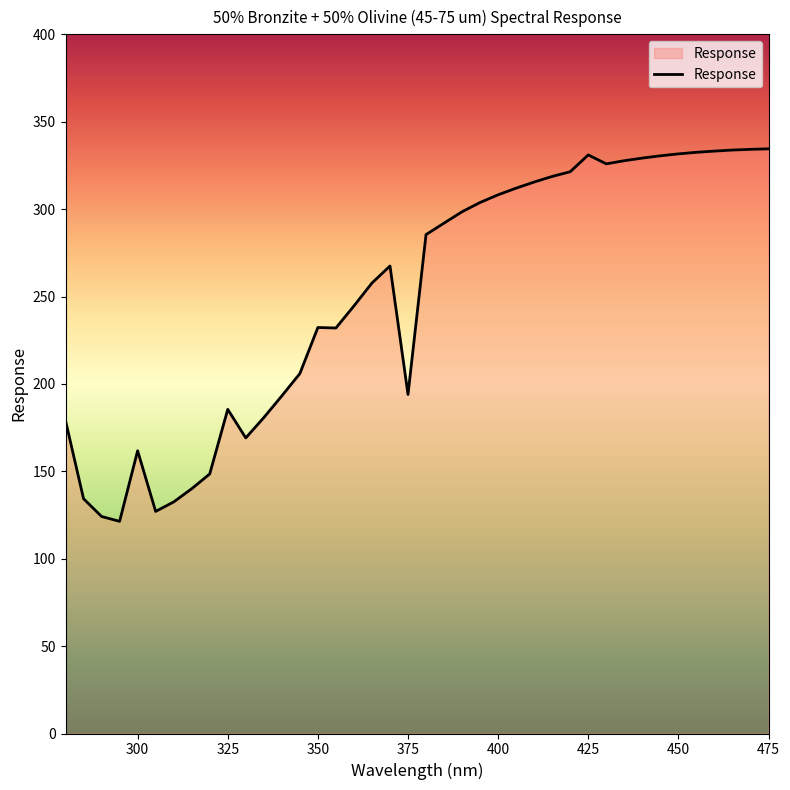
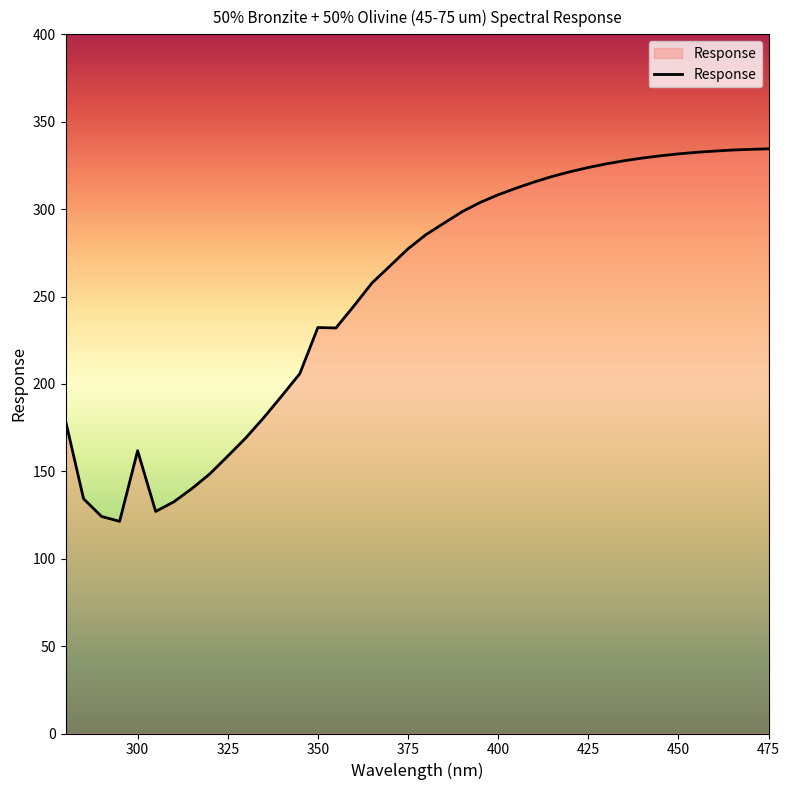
325: 185 -> 159
375: 194 -> 277
425: 331 -> 324
